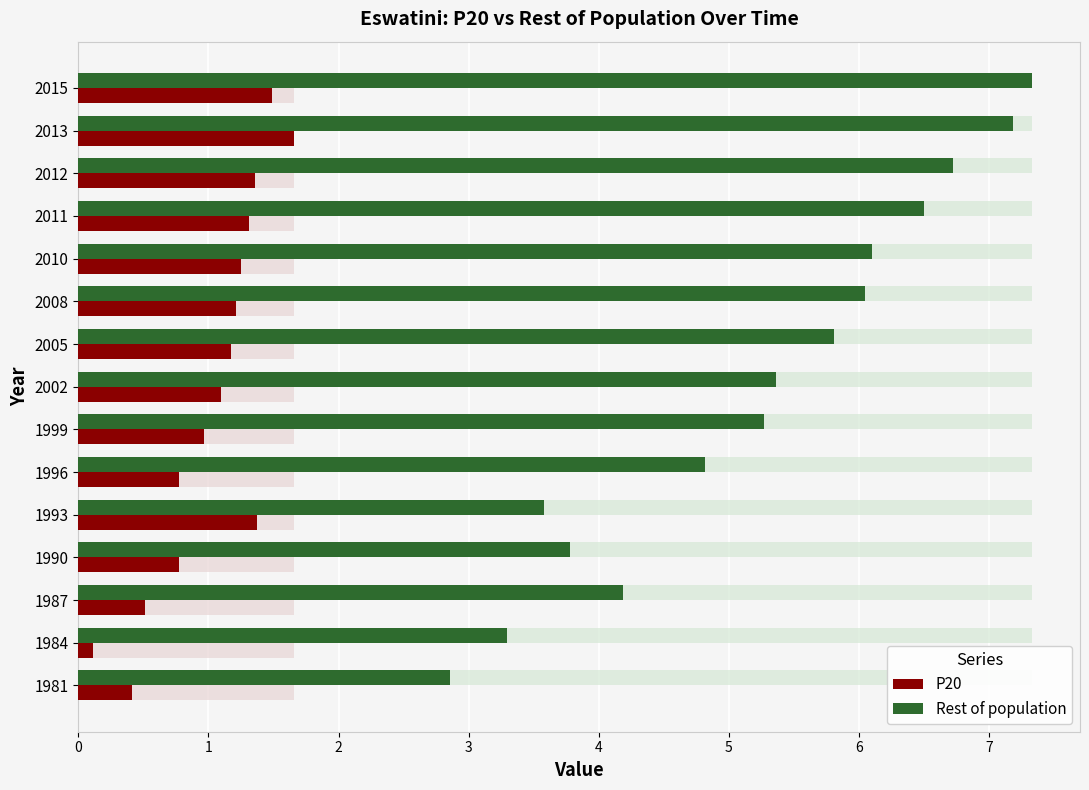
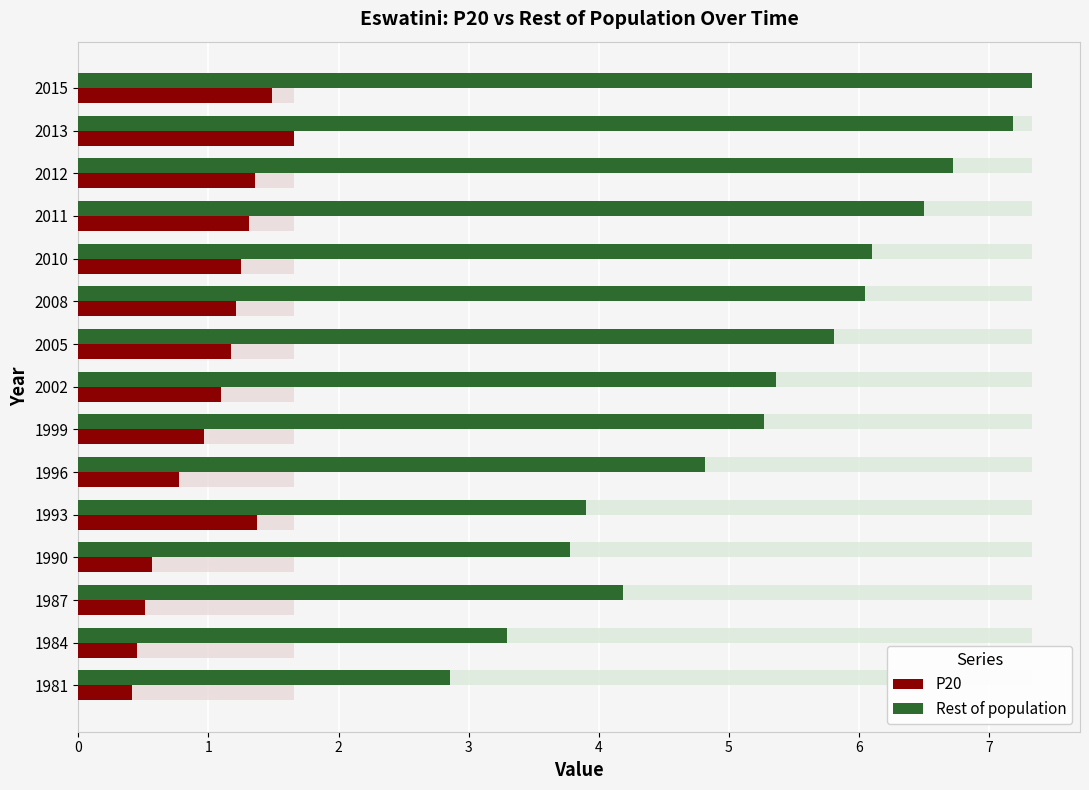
Rest of population, 1993: 3.58 -> 3.90
P20, 1990: 0.78 -> 0.57
P20, 1984: 0.11 -> 0.45
